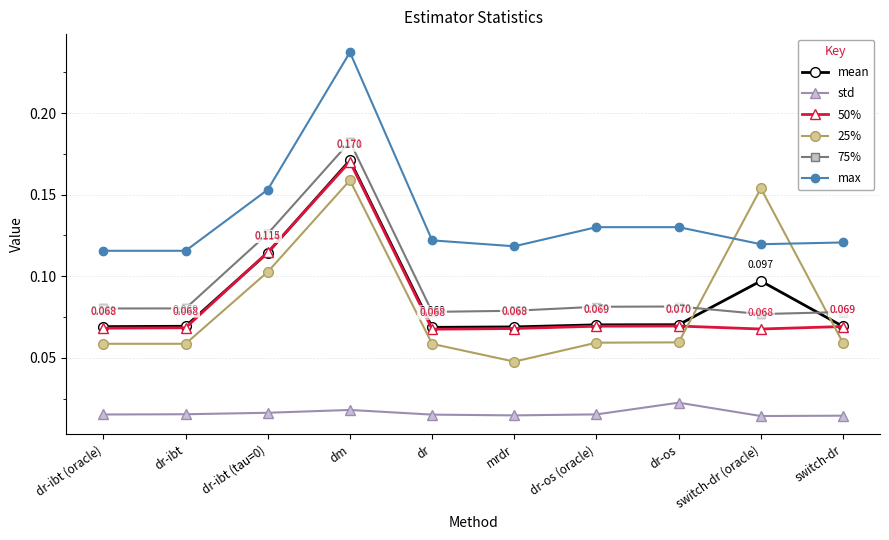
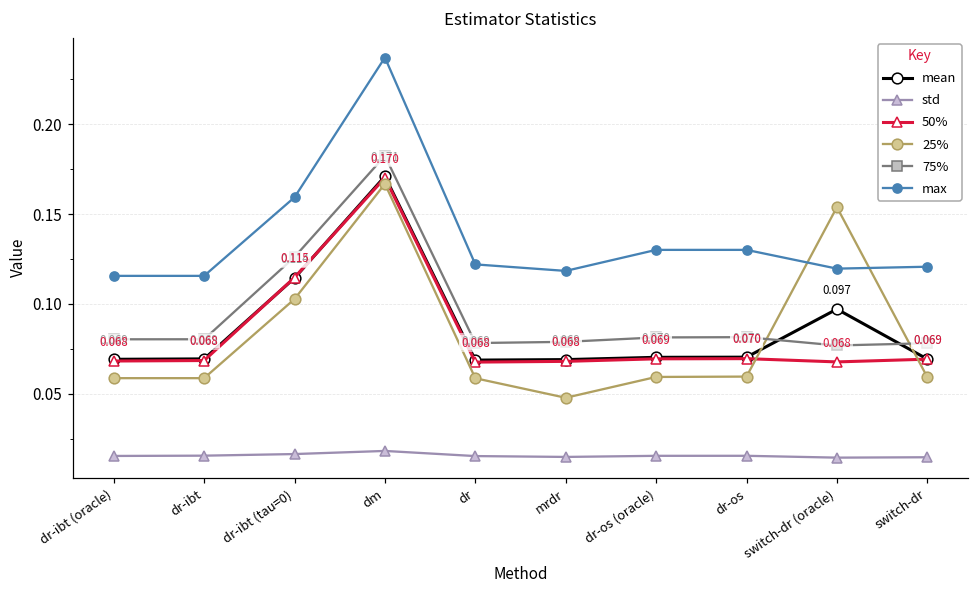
max, dr-ibt (tau=0): 0.153 -> 0.159
25%, dm: 0.159 -> 0.167
std, dr-os: 0.023 -> 0.015
